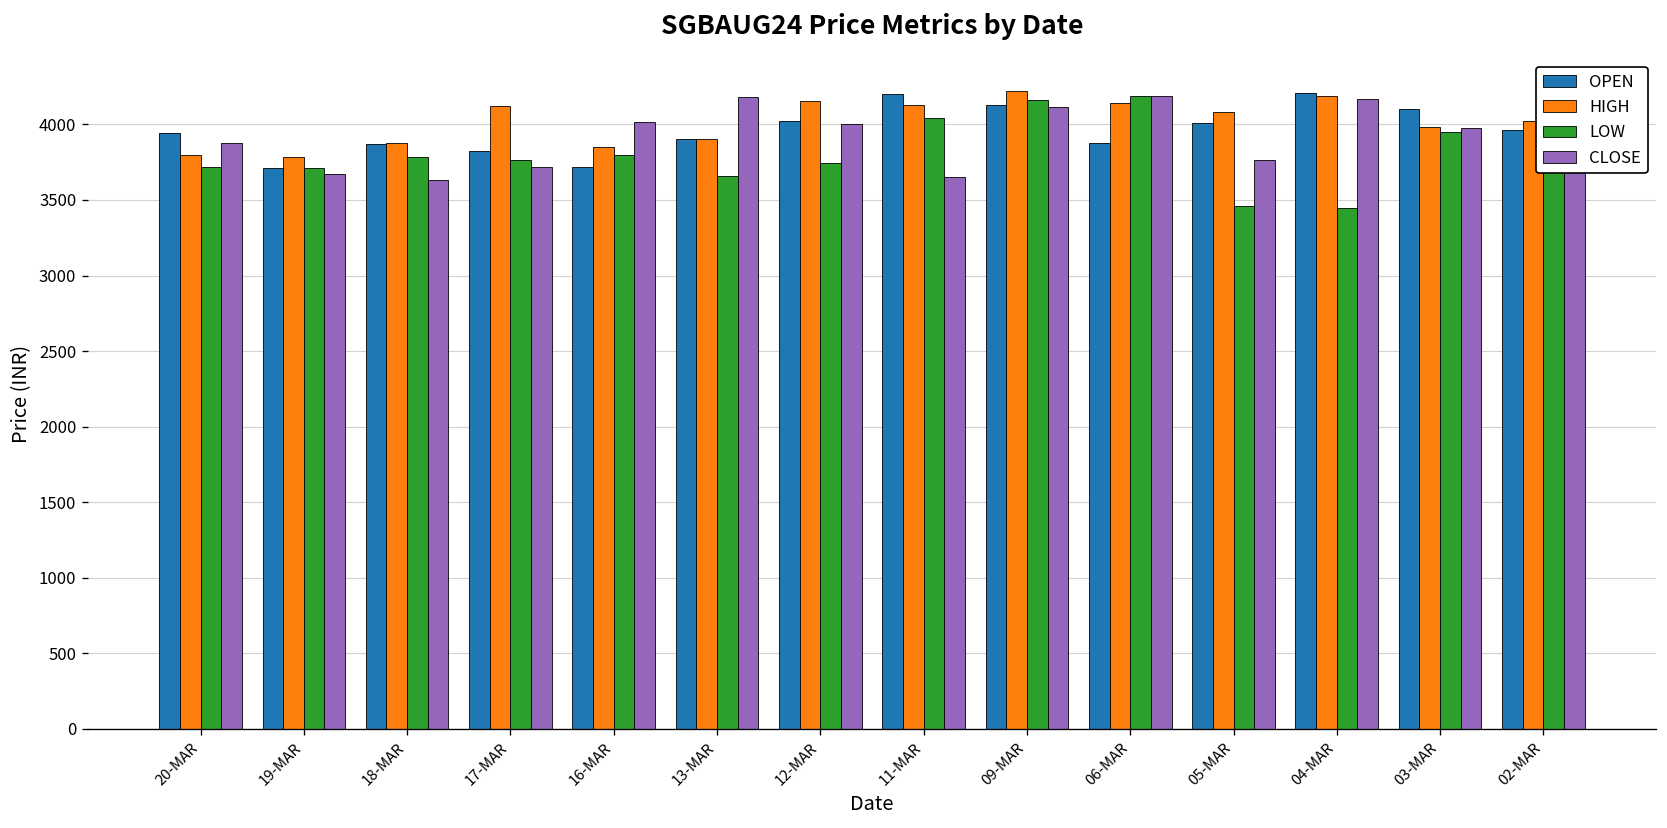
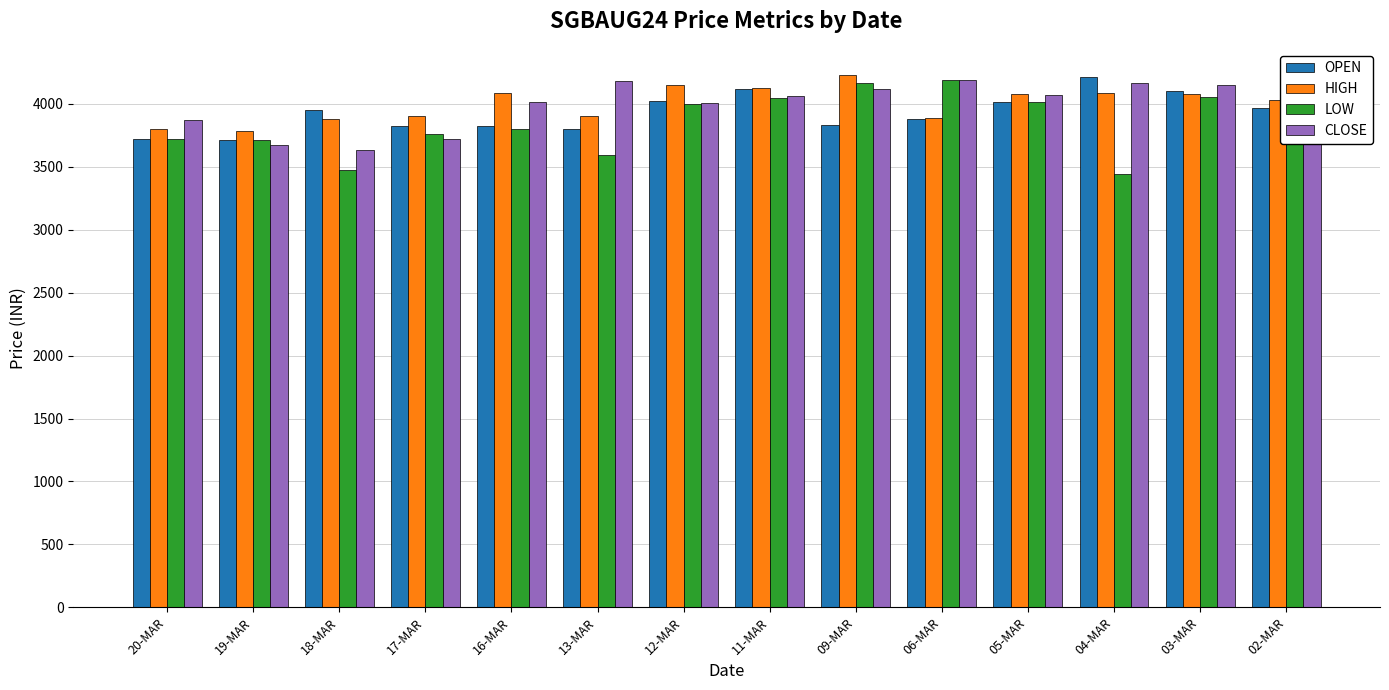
OPEN, 20-MAR: 3950 -> 3720
OPEN, 18-MAR: 3870 -> 3950
LOW, 18-MAR: 3780 -> 3470
HIGH, 17-MAR: 4120 -> 3900
OPEN, 16-MAR: 3720 -> 3830
HIGH, 16-MAR: 3850 -> 4080
OPEN, 13-MAR: 3900 -> 3800
LOW, 13-MAR: 3660 -> 3590
LOW, 12-MAR: 3750 -> 4000
OPEN, 11-MAR: 4200 -> 4120
CLOSE, 11-MAR: 3650 -> 4060
OPEN, 09-MAR: 4130 -> 3830
HIGH, 06-MAR: 4140 -> 3890
LOW, 05-MAR: 3460 -> 4010
CLOSE, 05-MAR: 3770 -> 4070
HIGH, 04-MAR: 4190 -> 4090
HIGH, 03-MAR: 3990 -> 4080
LOW, 03-MAR: 3950 -> 4060
CLOSE, 03-MAR: 3970 -> 4150
